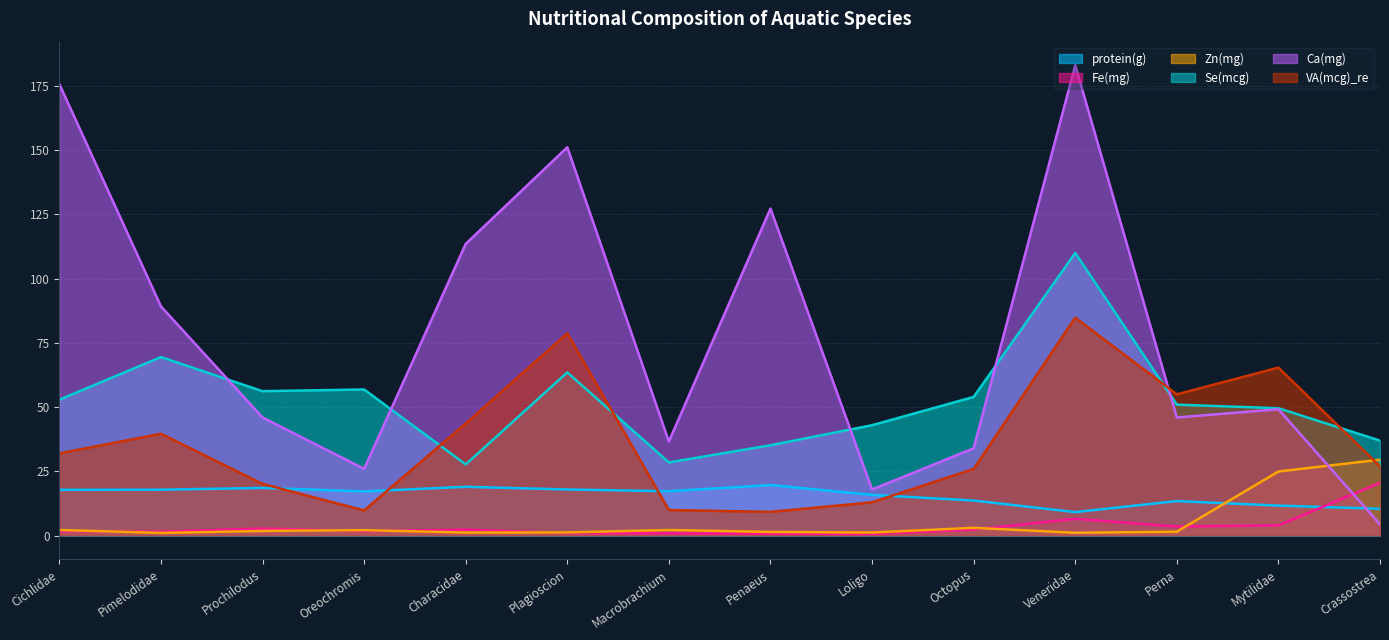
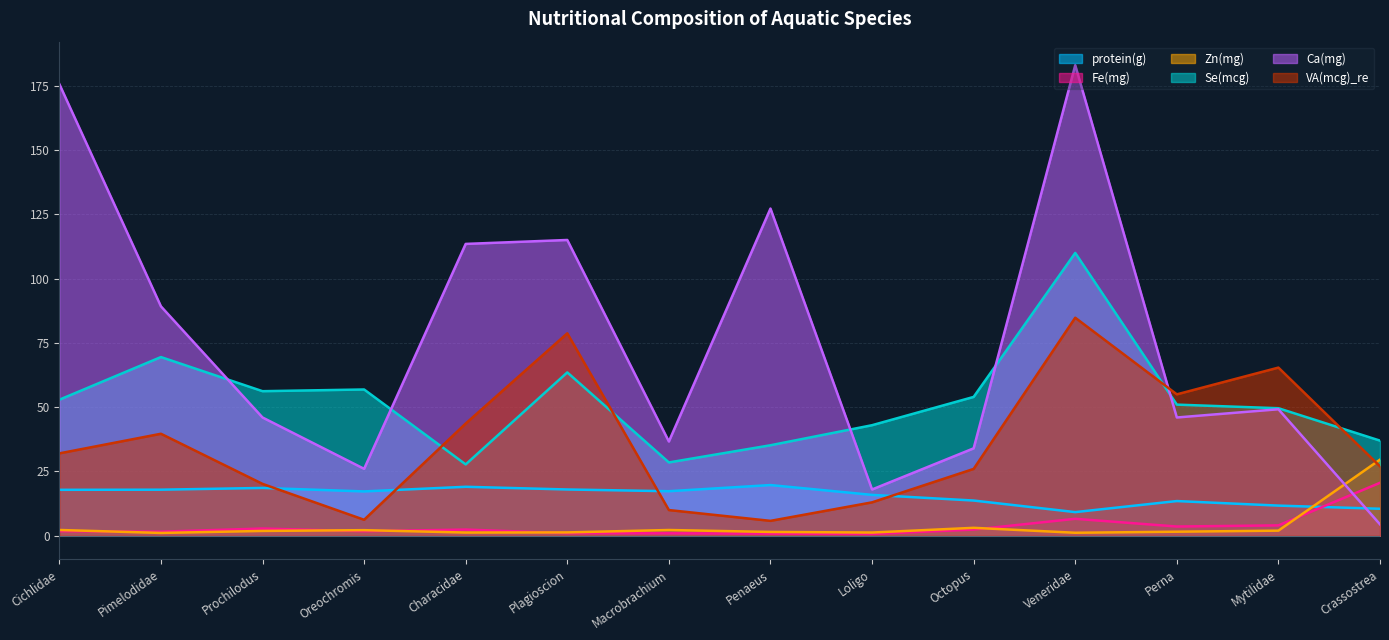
VA(mcg)_re, Oreochromis: 10 -> 6
Ca(mg), Plagioscion: 151 -> 115
VA(mcg)_re, Penaeus: 9 -> 6
Zn(mg), Mytilidae: 25 -> 2
